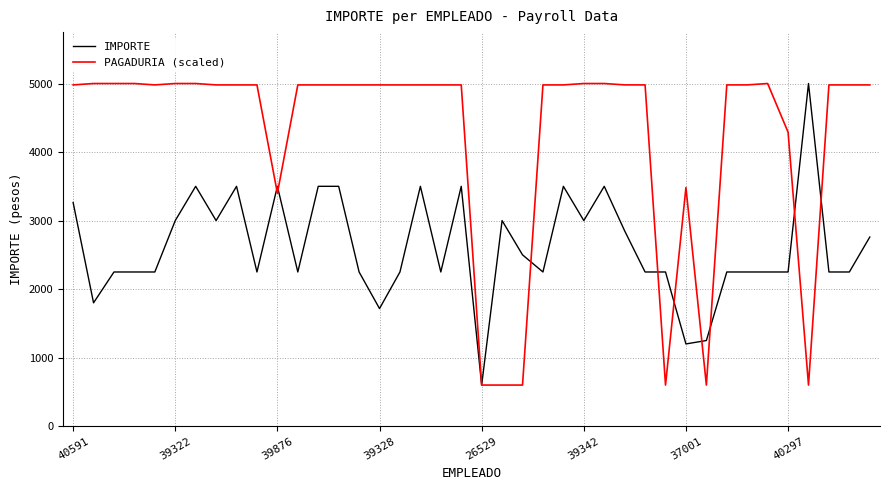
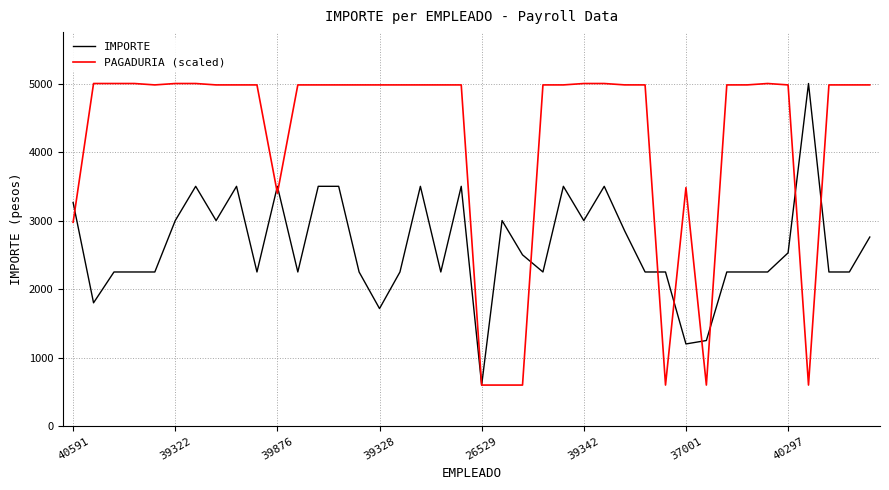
PAGADURIA (scaled), 40591: 5000 -> 3000
IMPORTE, 40297: 2300 -> 2500
PAGADURIA (scaled), 40297: 4300 -> 5000
